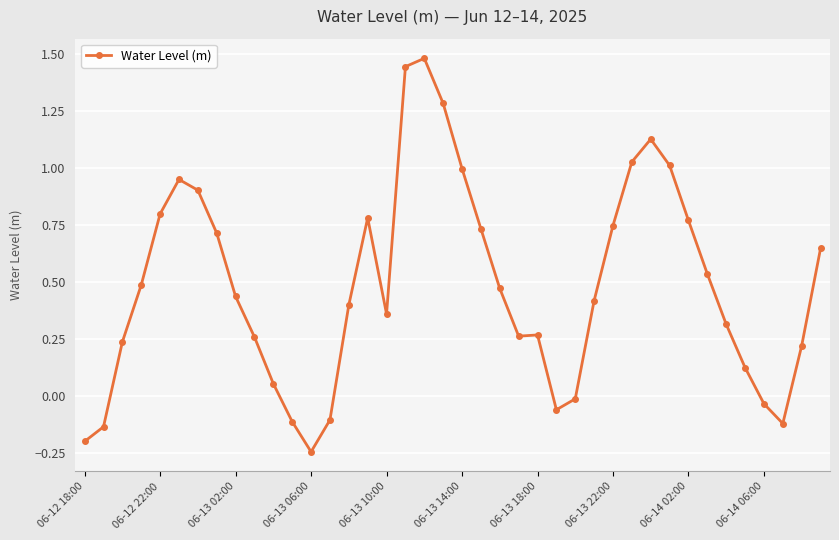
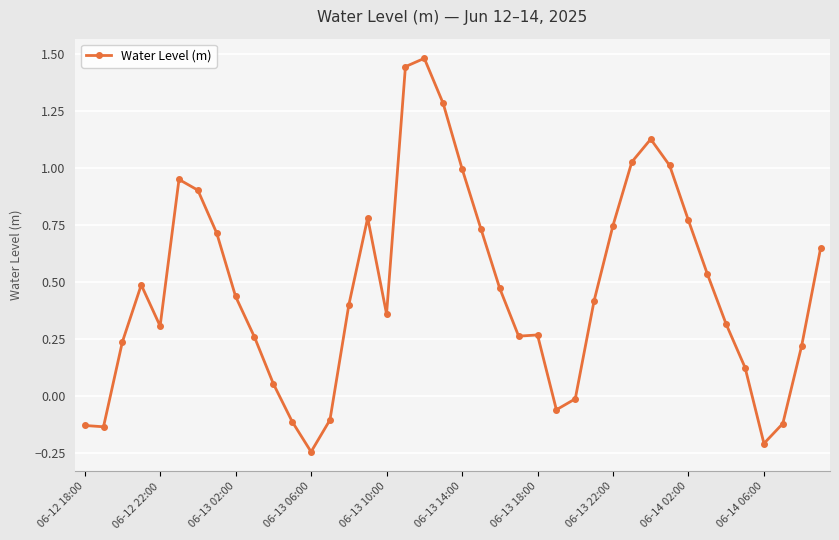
06-12 18:00: -0.20 -> -0.13
06-12 22:00: 0.80 -> 0.31
06-14 06:00: -0.03 -> -0.21
